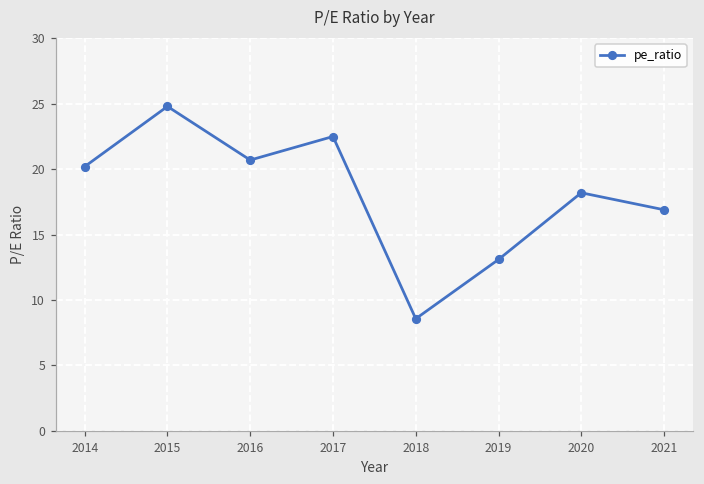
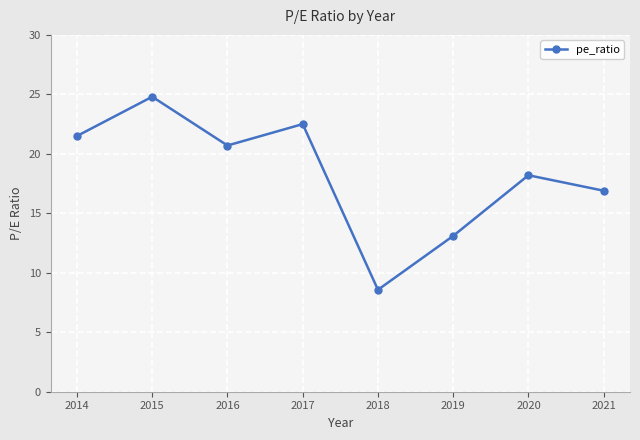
2014: 20.2 -> 21.5
